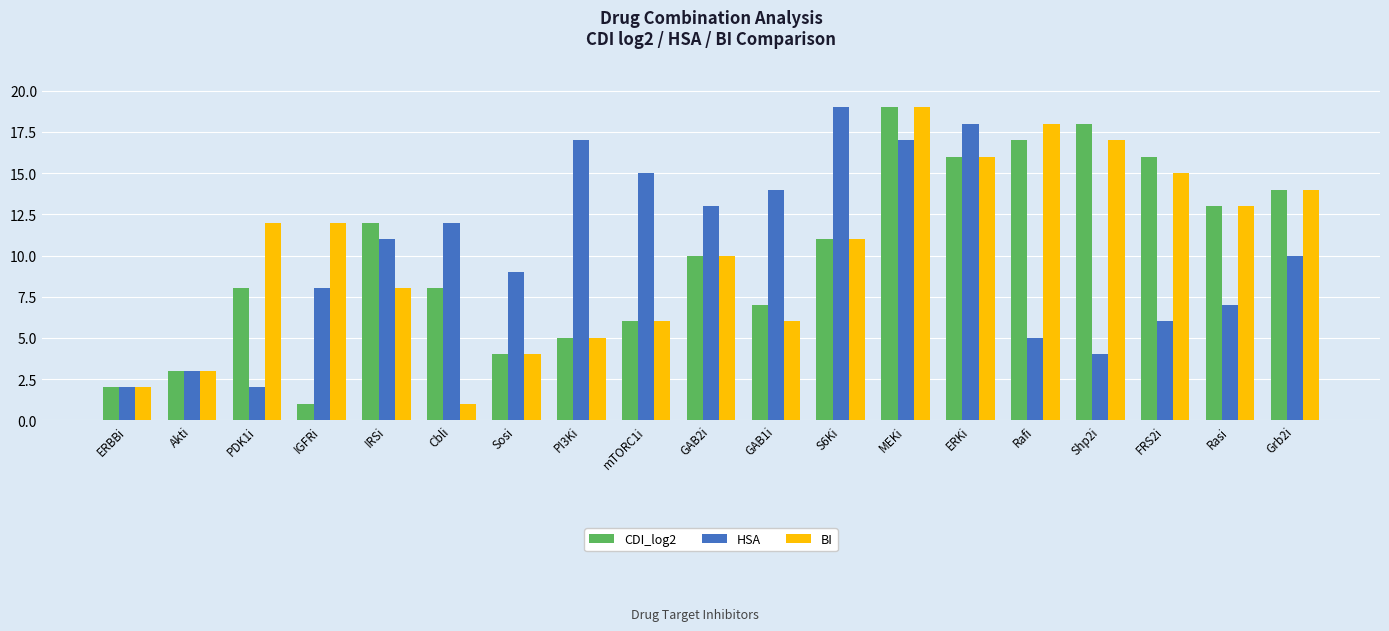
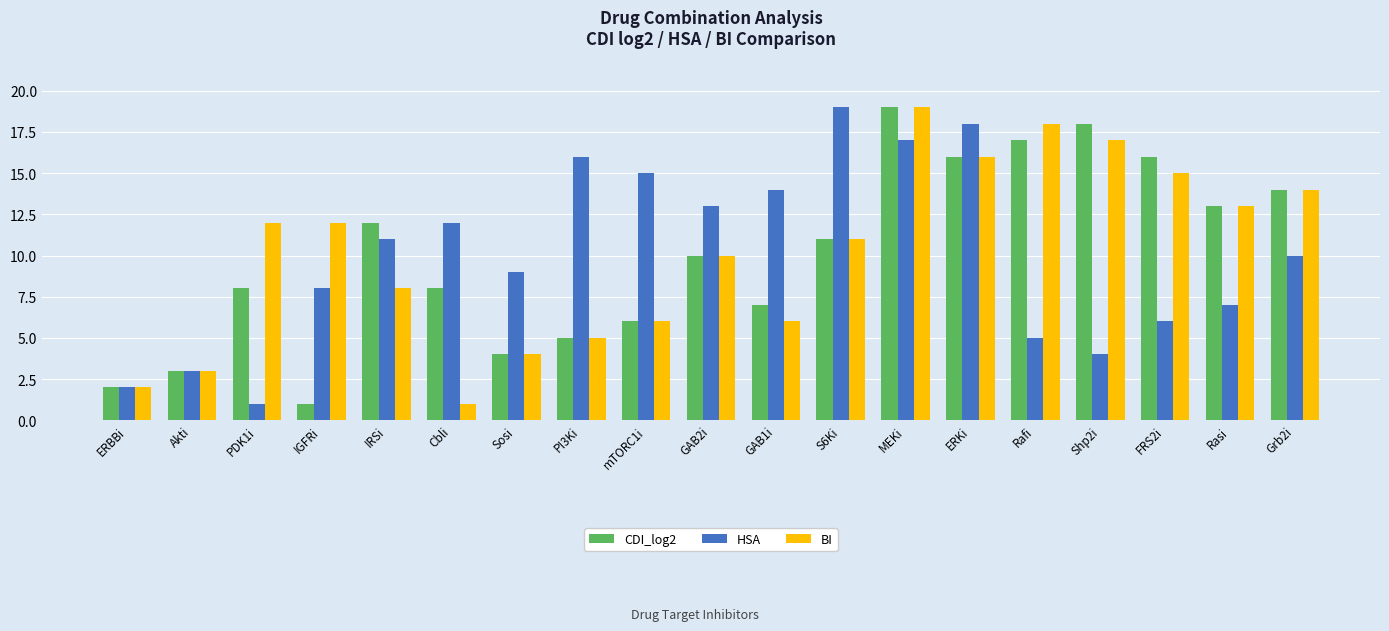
HSA, PDK1i: 2 -> 1
HSA, PI3Ki: 17 -> 16
